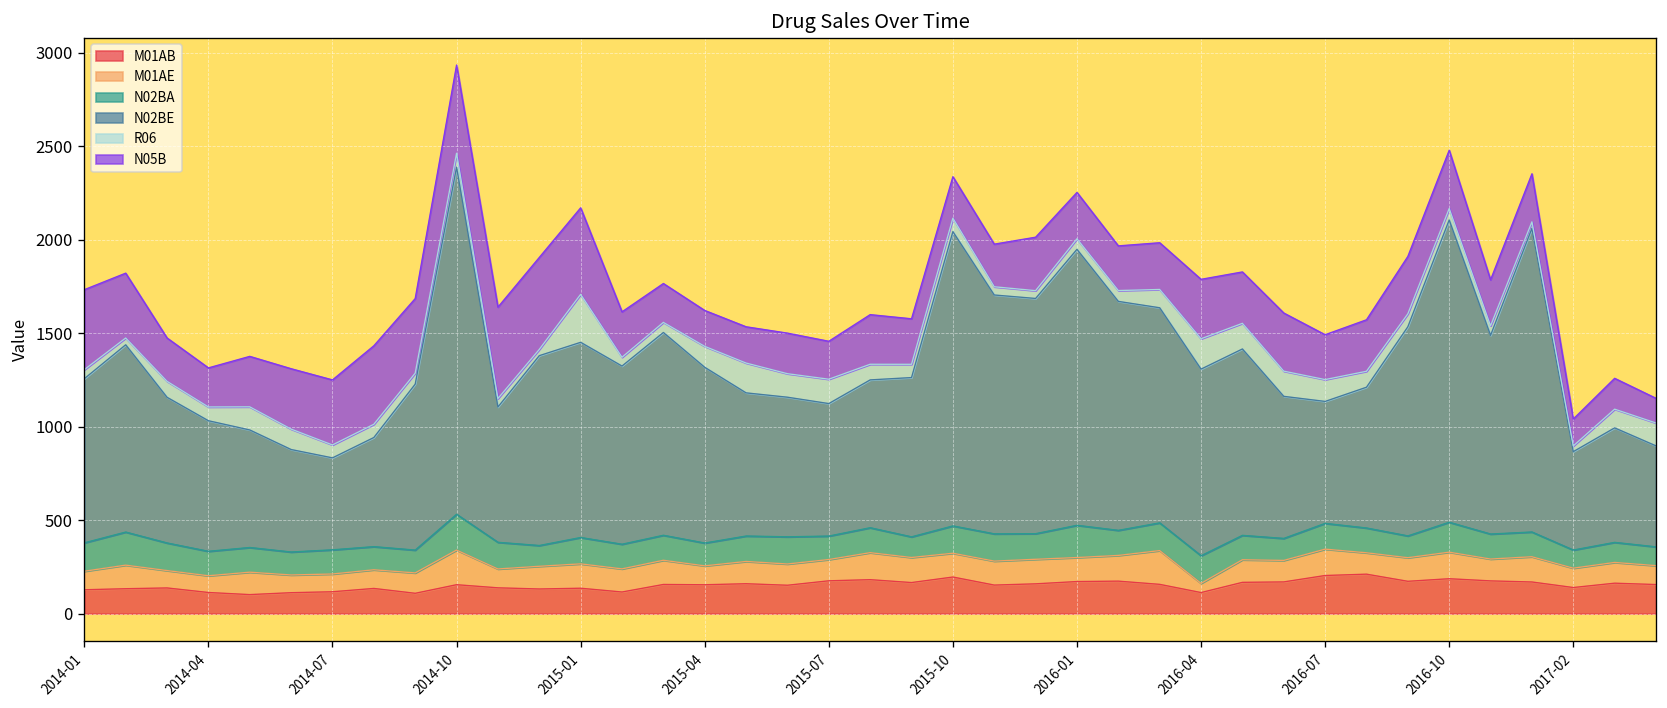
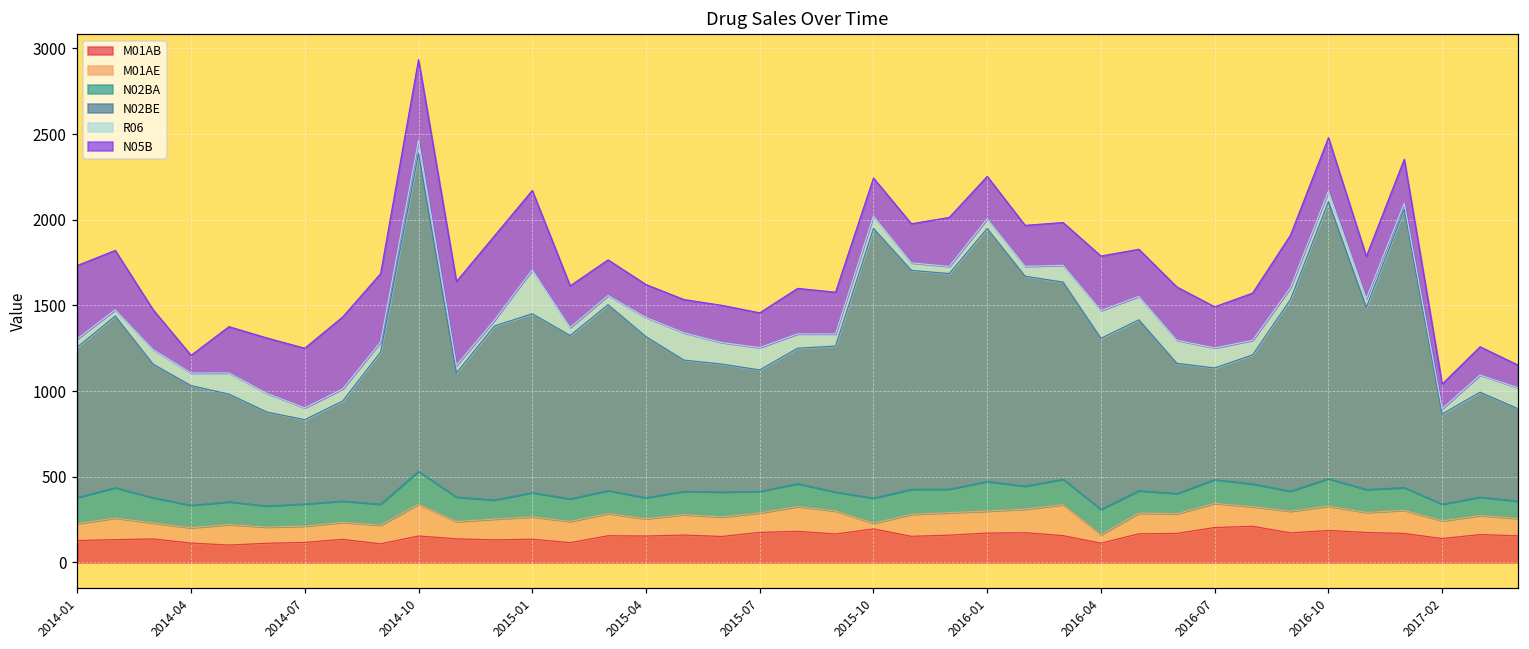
N05B, 2014-04: 210 -> 100
M01AE, 2015-10: 130 -> 30
